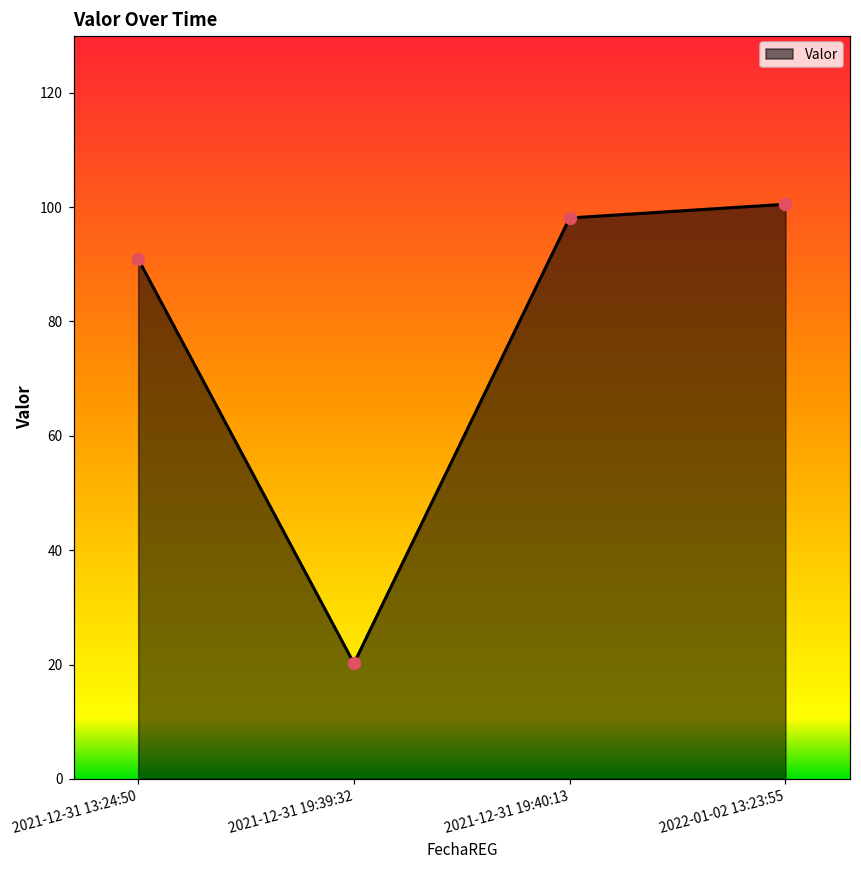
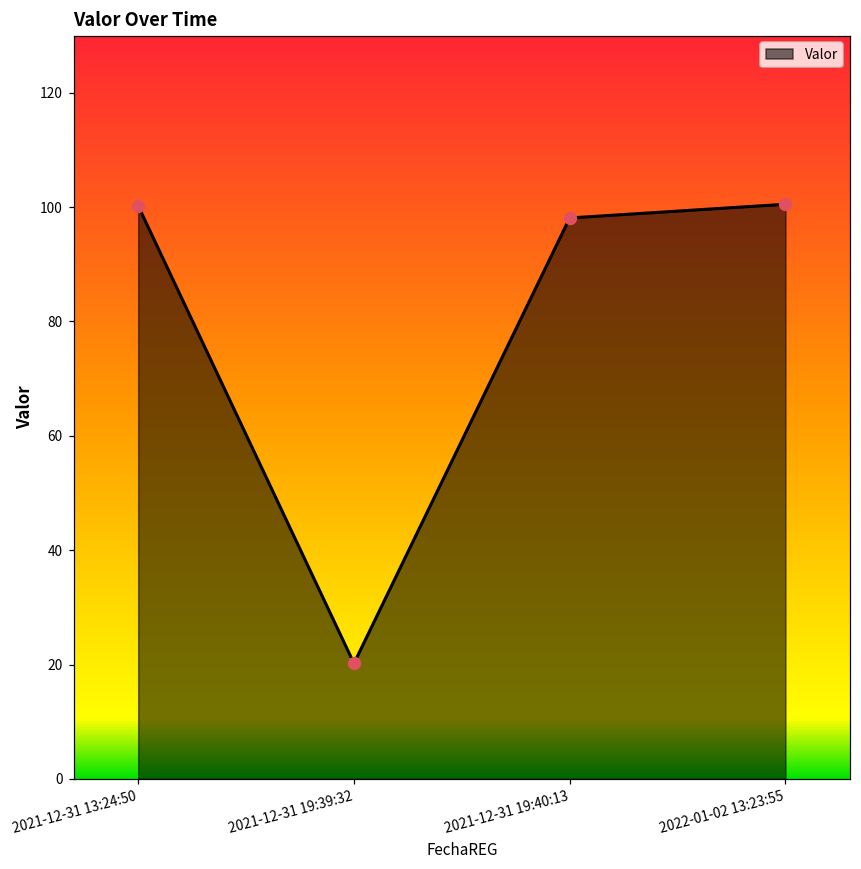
2021-12-31 13:24:50: 91 -> 100
